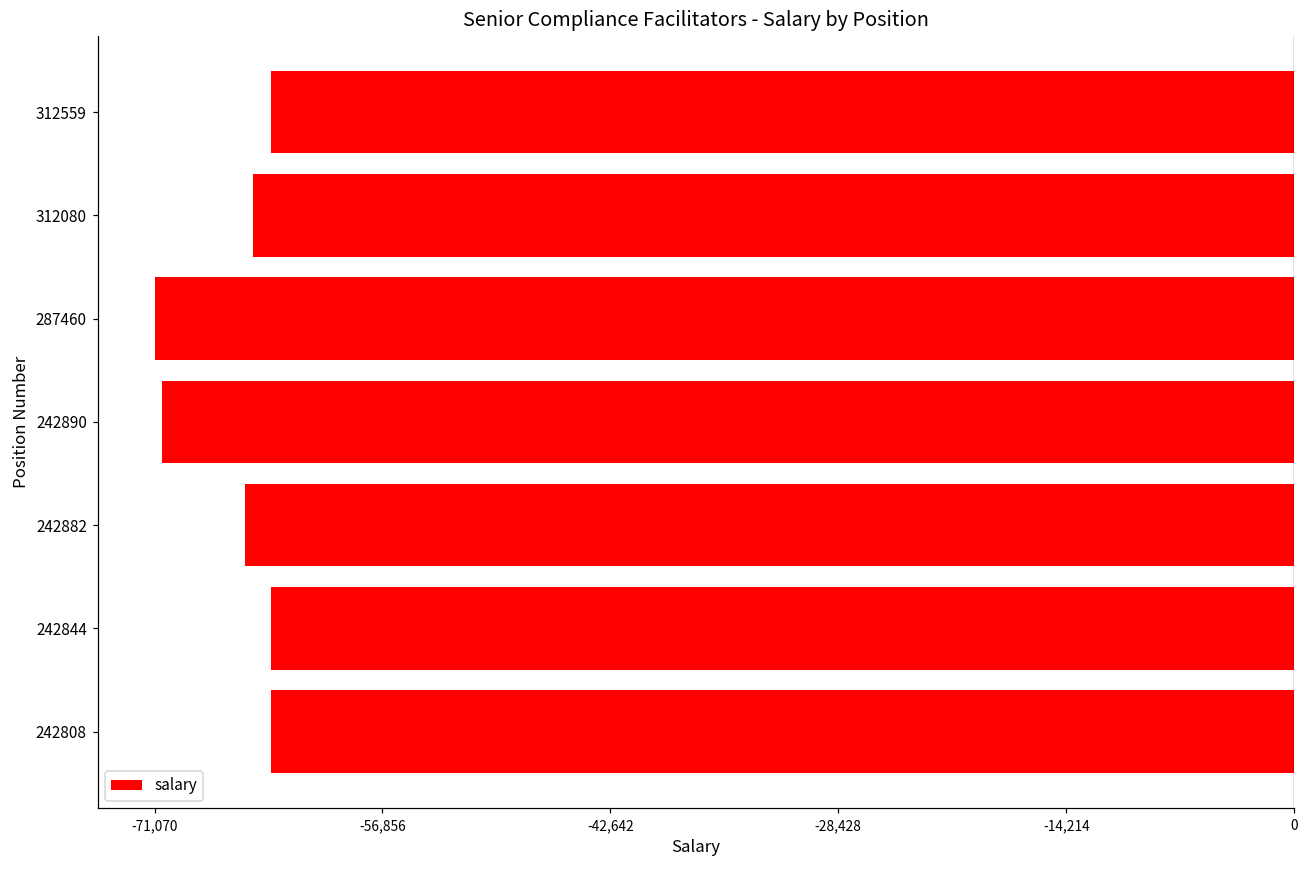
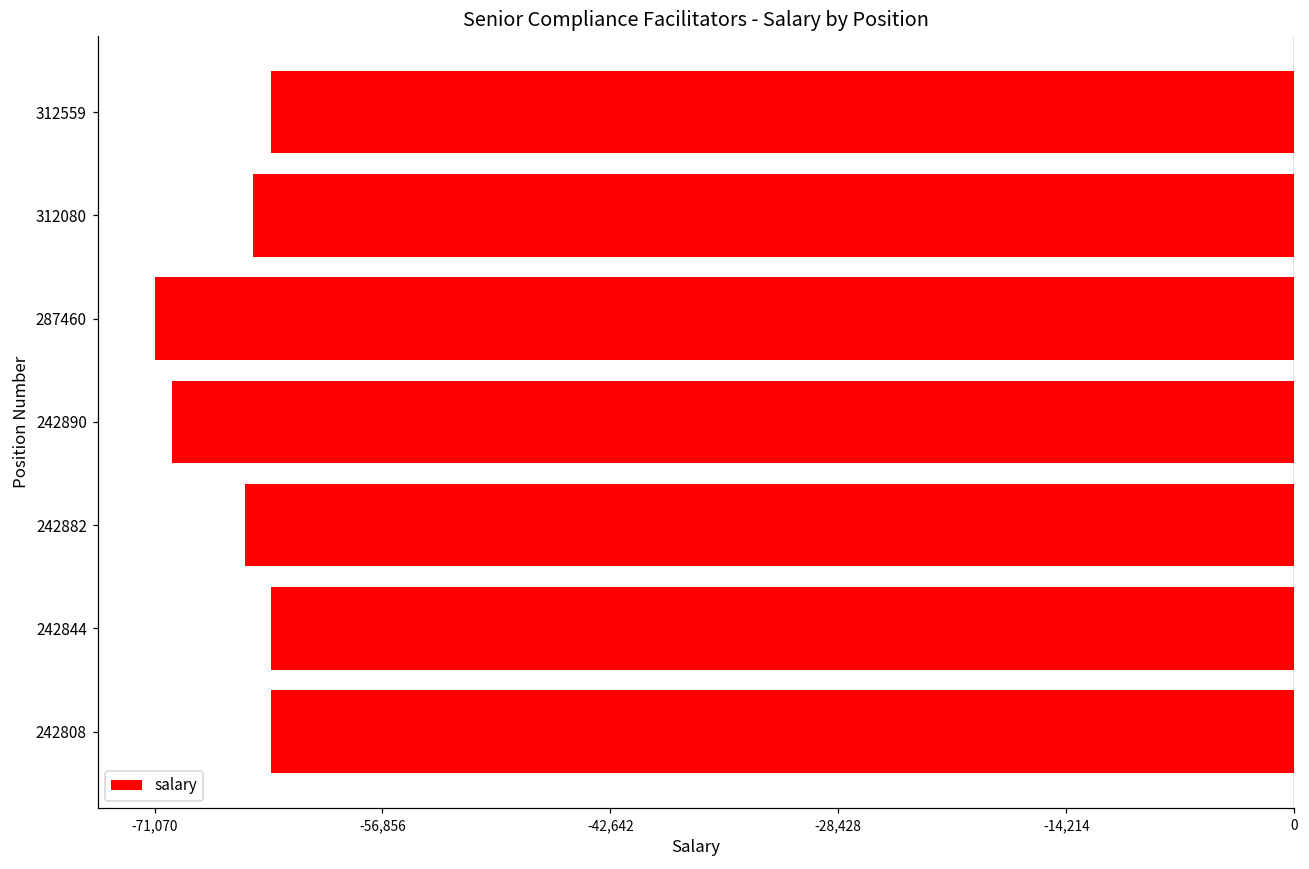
242890: -70,600 -> -70,000
